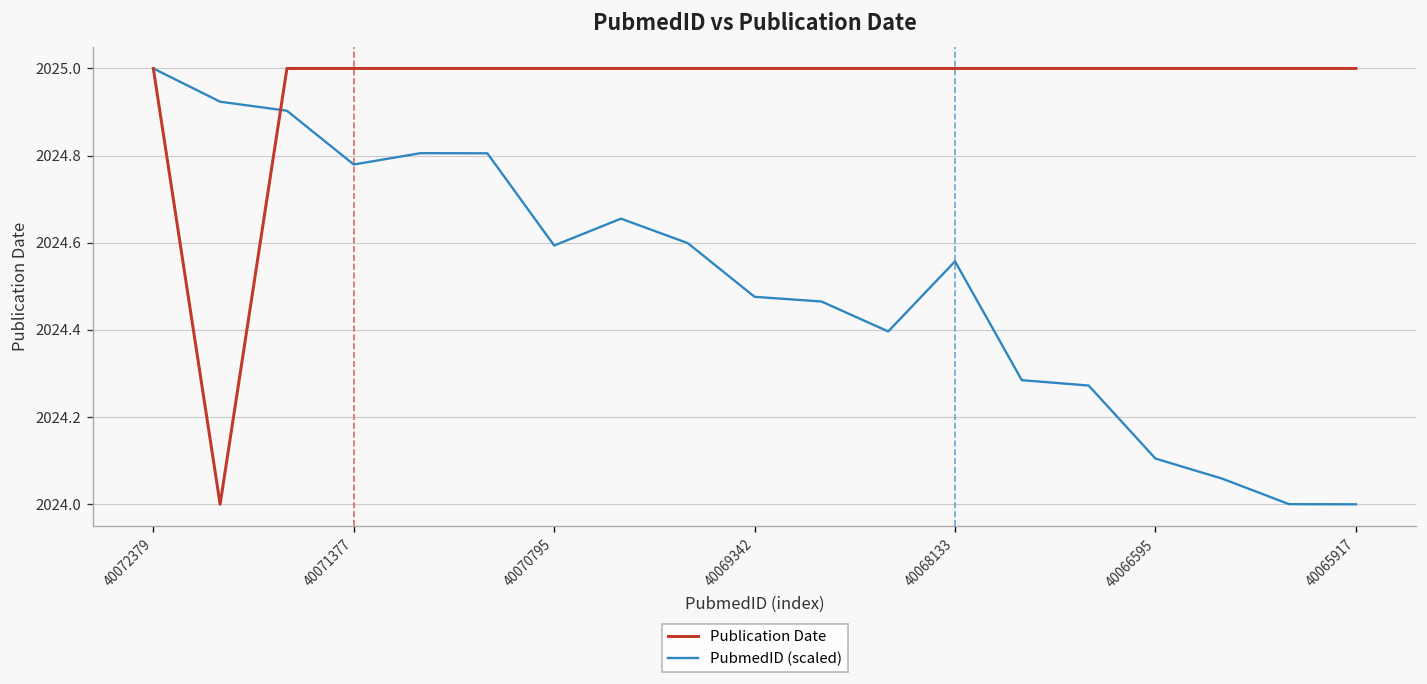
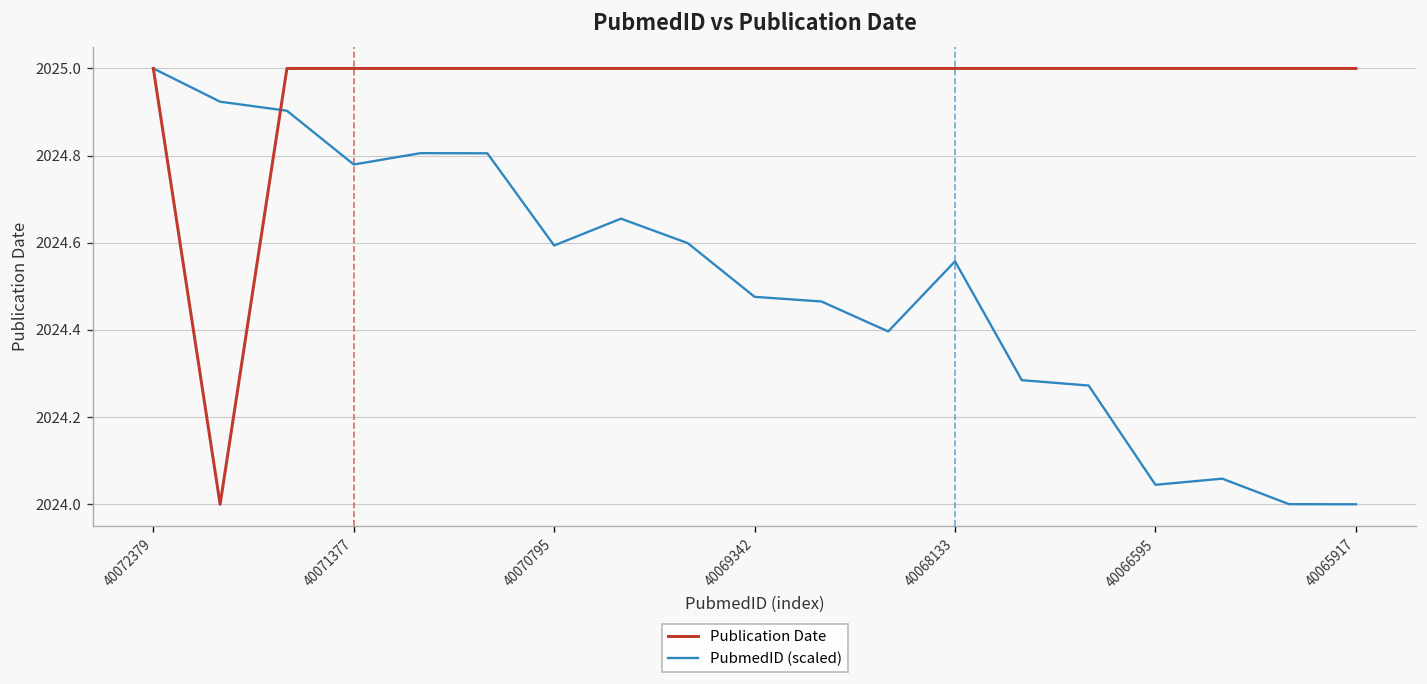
PubmedID (scaled), 40066595: 2024.10 -> 2024.04
